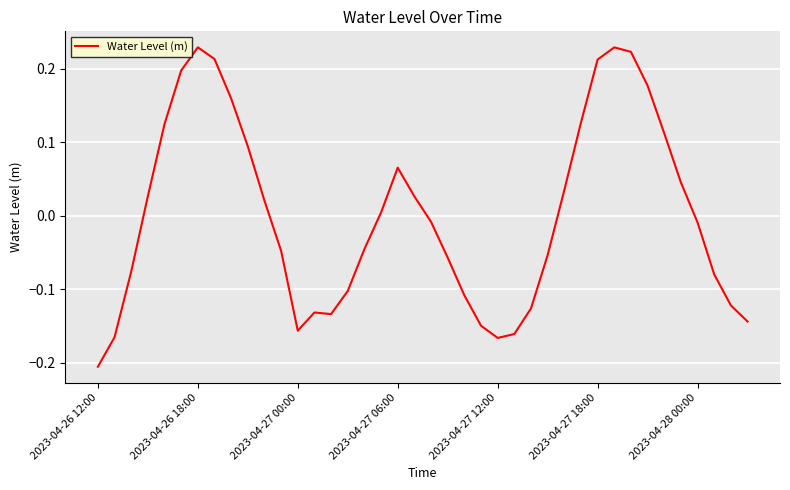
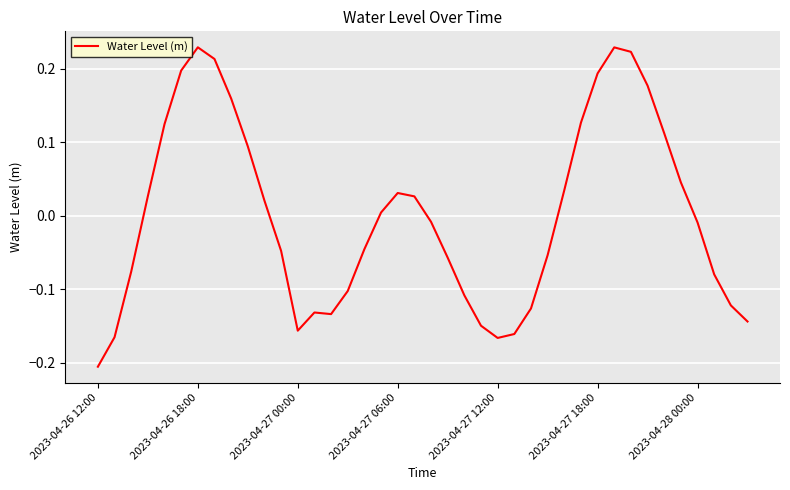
2023-04-27 06:00: 0.07 -> 0.03
2023-04-27 18:00: 0.21 -> 0.19
